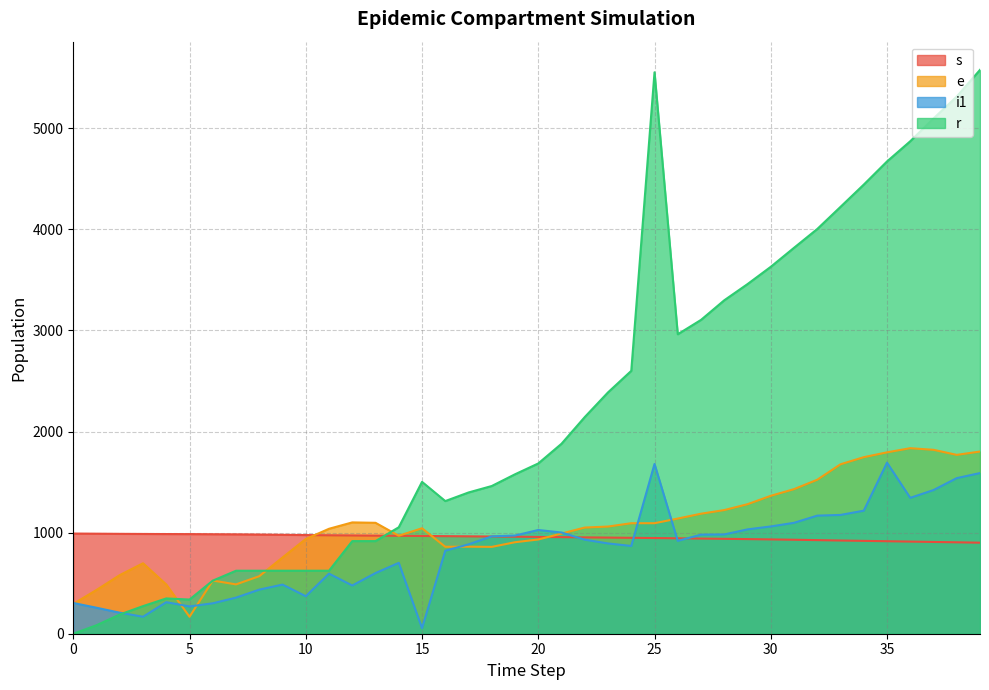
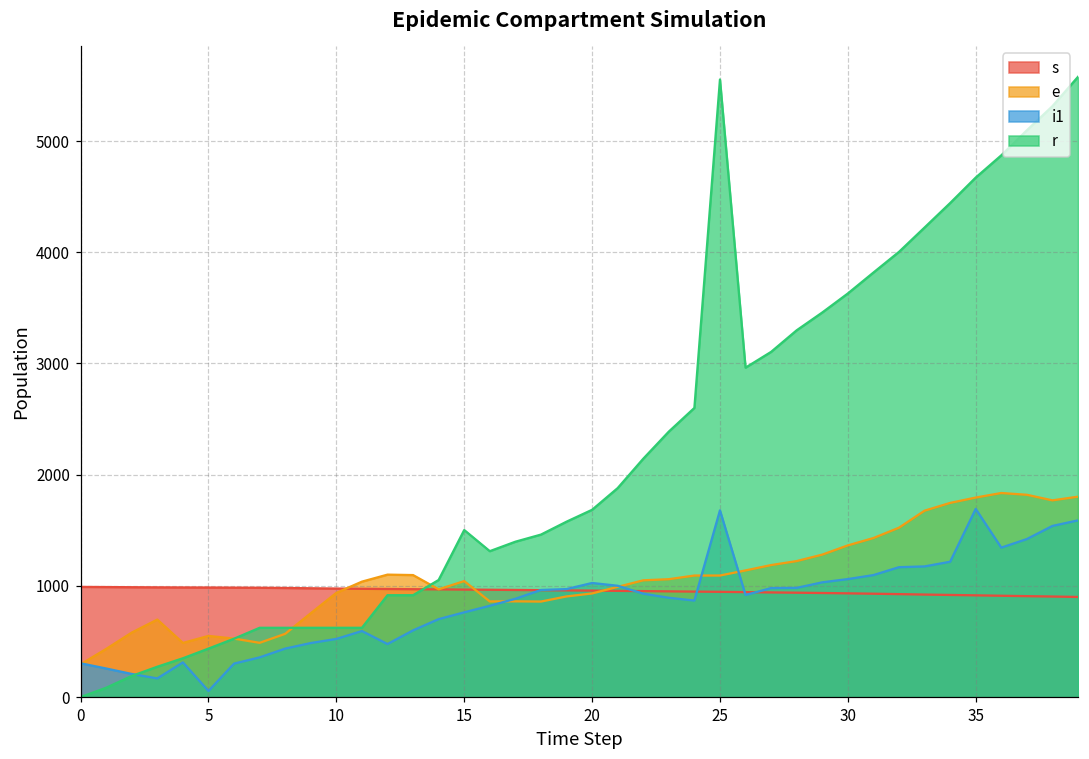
e, 5: 170 -> 550
i1, 5: 270 -> 60
r, 5: 340 -> 440
i1, 10: 370 -> 520
i1, 15: 60 -> 760
